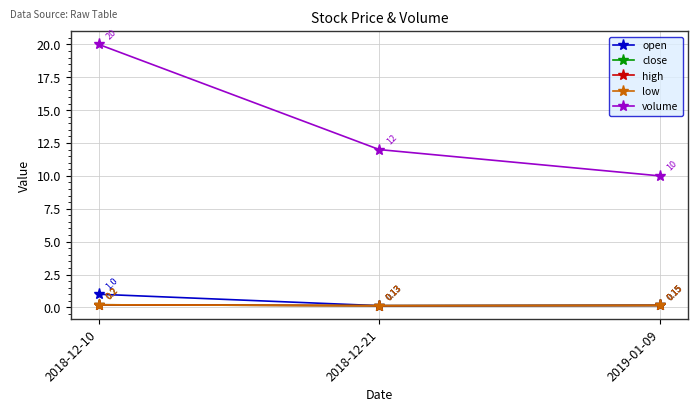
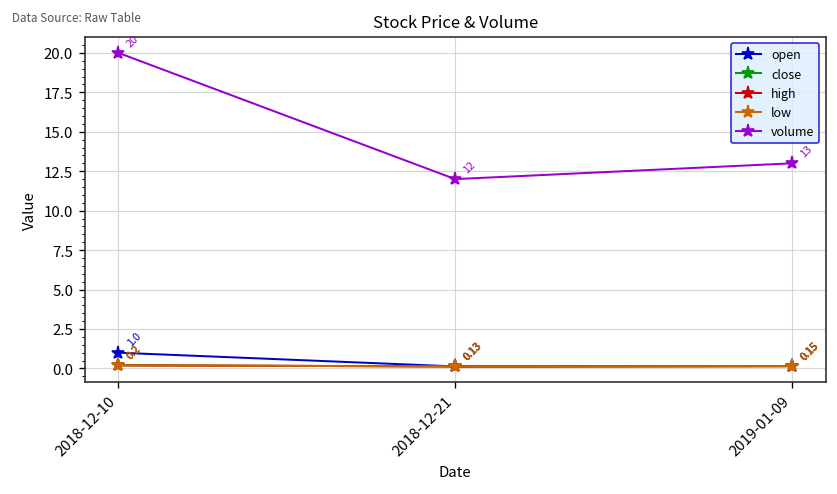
volume, 2019-01-09: 10 -> 13
